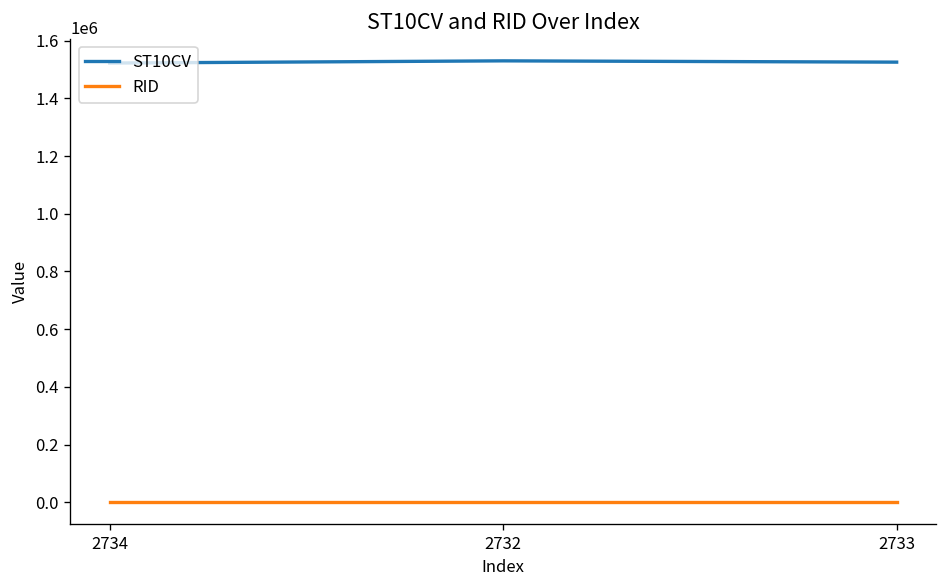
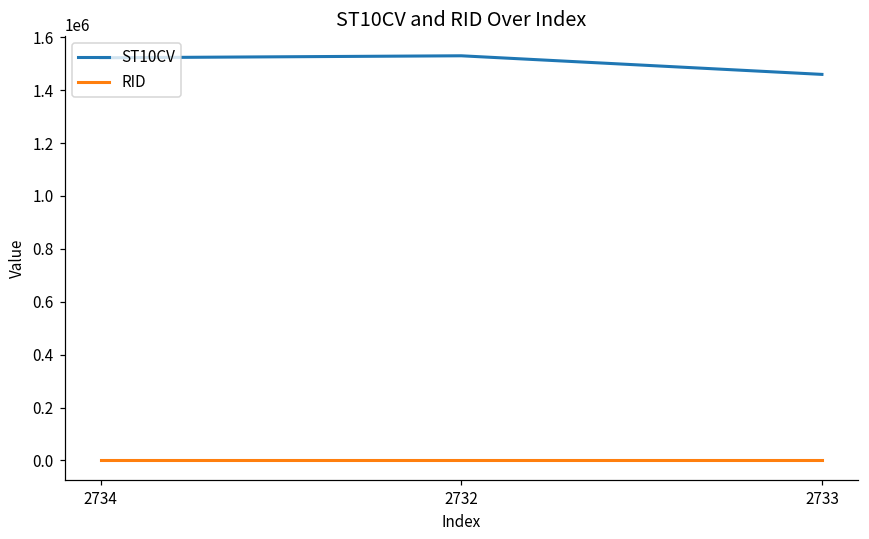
ST10CV, 2733: 1530000 -> 1460000
